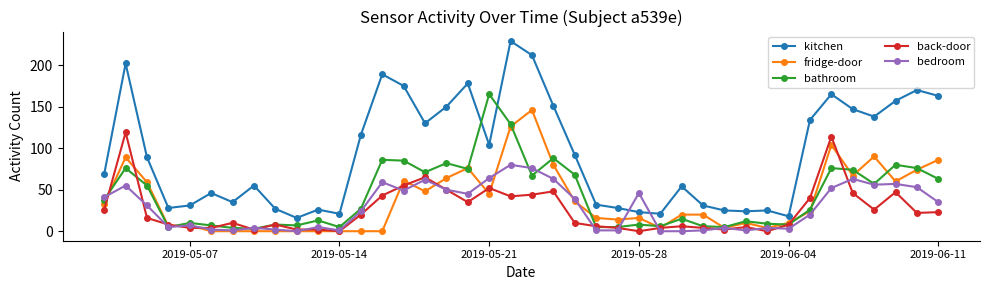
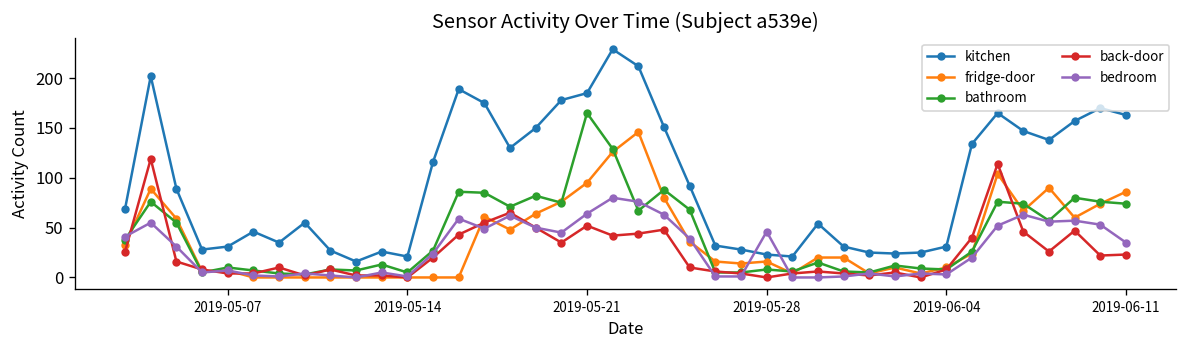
kitchen, 2019-05-21: 100 -> 190
fridge-door, 2019-05-21: 50 -> 100
kitchen, 2019-06-04: 20 -> 30
bathroom, 2019-06-11: 60 -> 70
